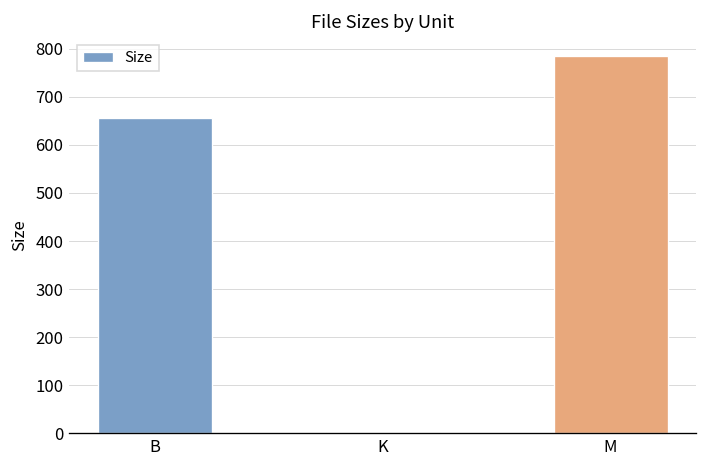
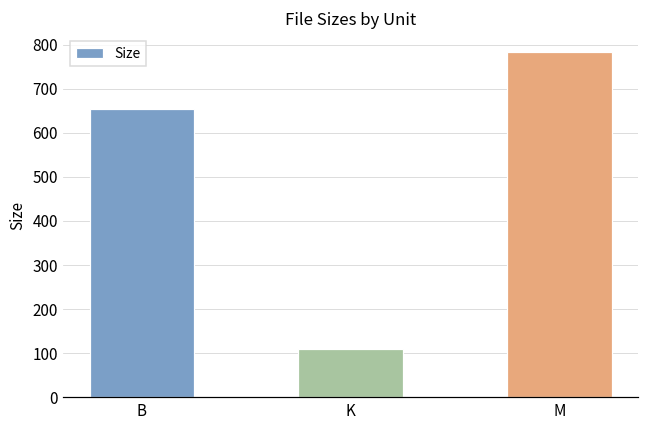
K: 0 -> 110
